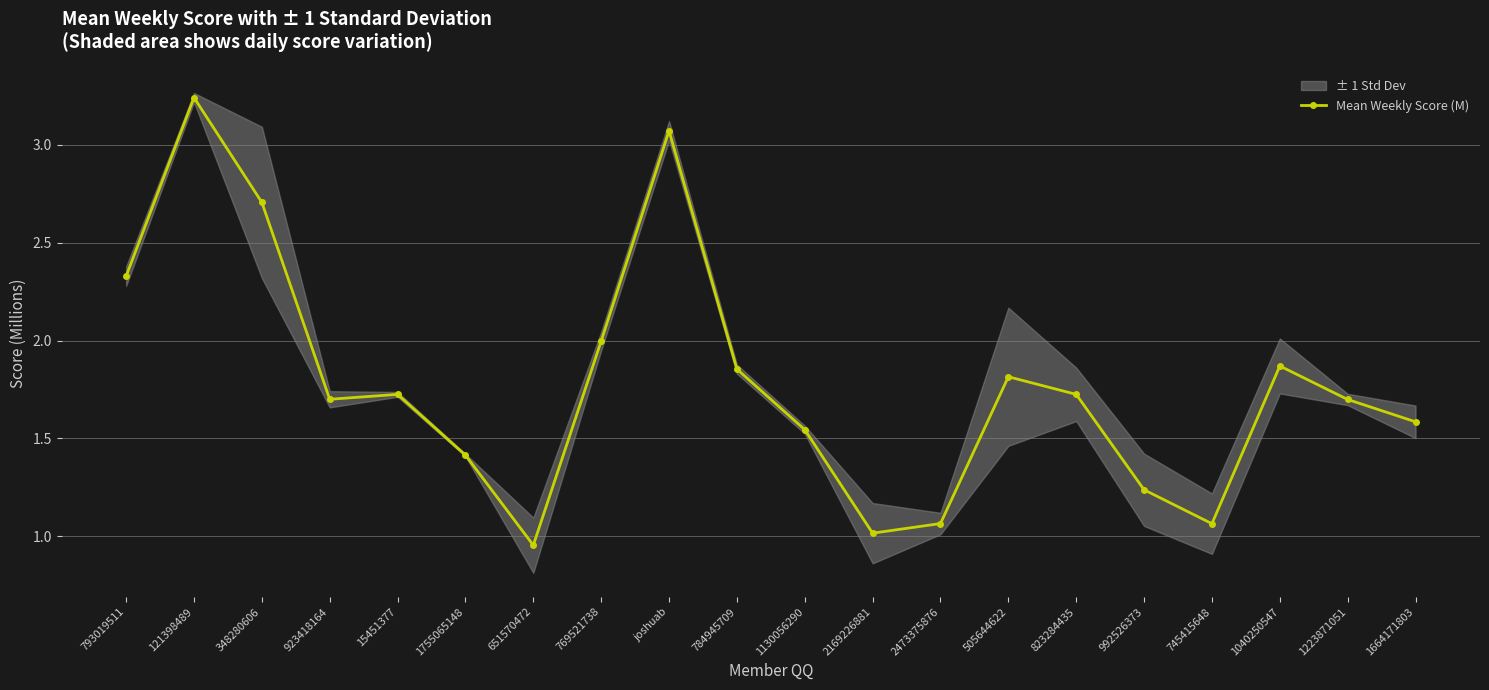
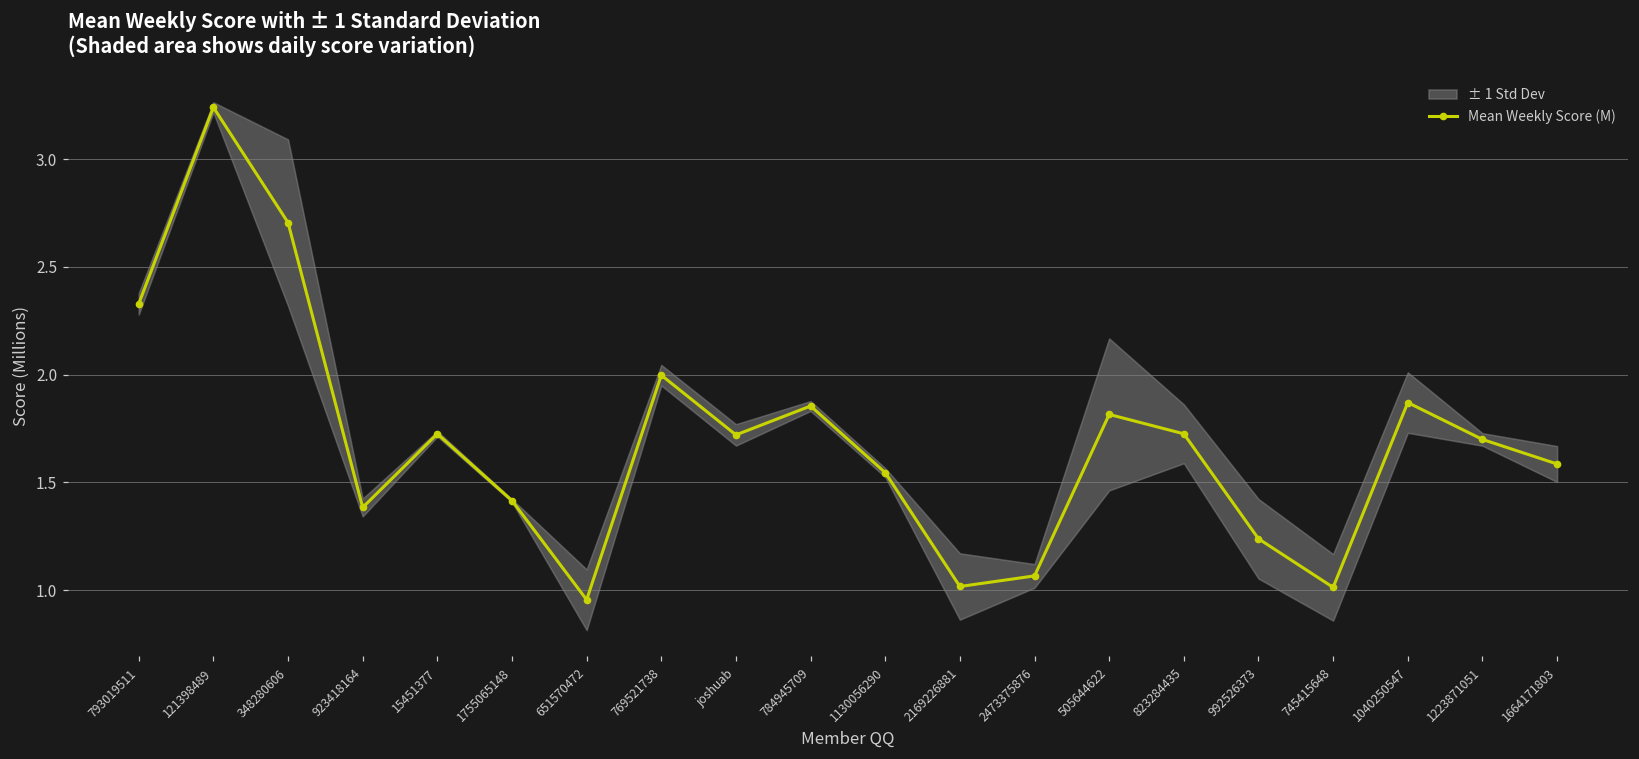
Mean Weekly Score (M), 923418164: 1.70 -> 1.38
Mean Weekly Score (M), joshuab: 3.07 -> 1.72
Mean Weekly Score (M), 745415648: 1.07 -> 1.01
